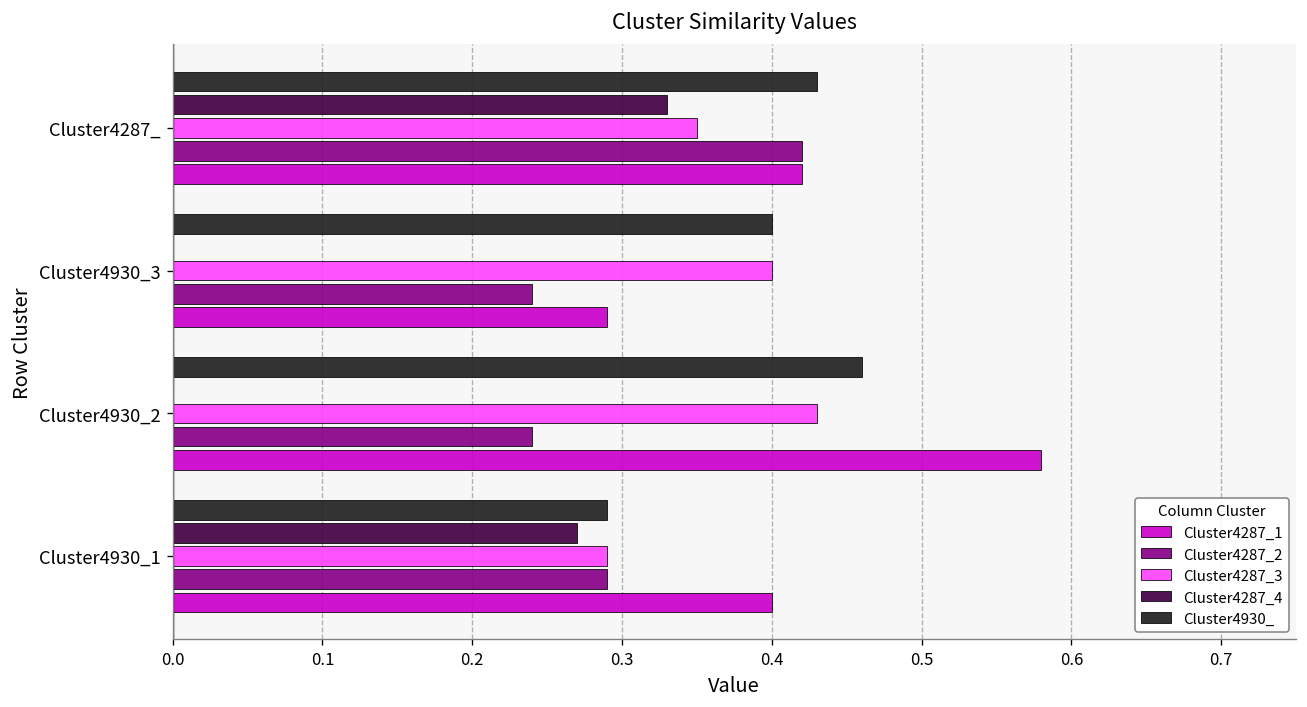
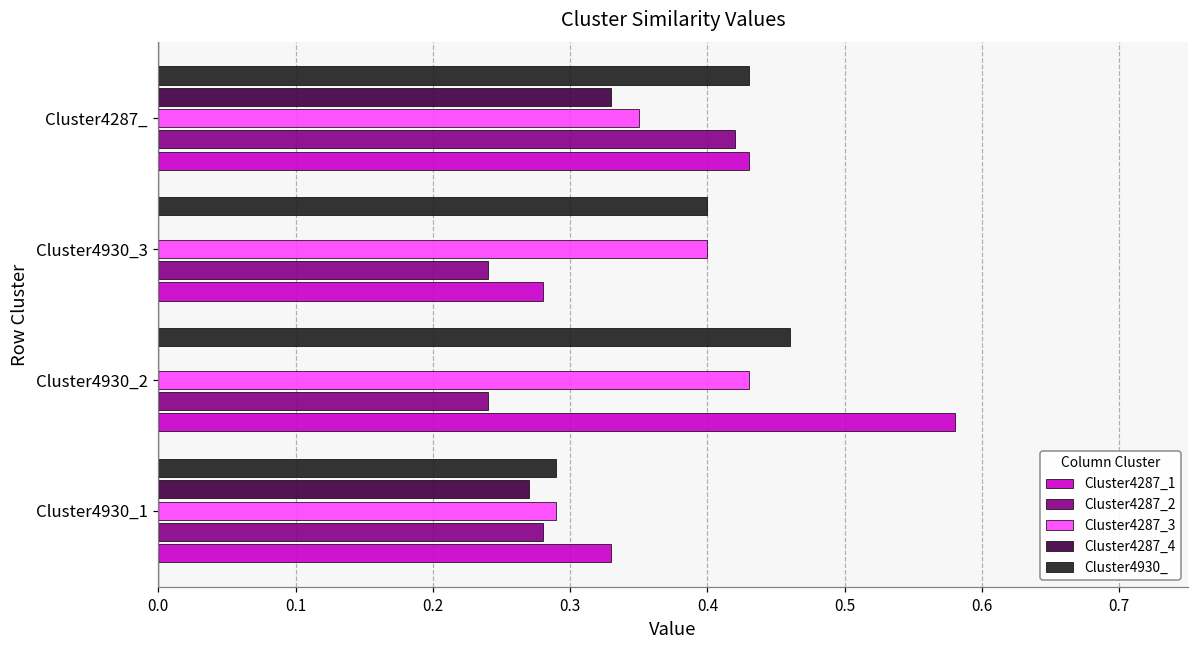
Cluster4287_1, Cluster4287_: 0.42 -> 0.43
Cluster4287_1, Cluster4930_3: 0.29 -> 0.28
Cluster4287_2, Cluster4930_1: 0.29 -> 0.28
Cluster4287_1, Cluster4930_1: 0.40 -> 0.33
